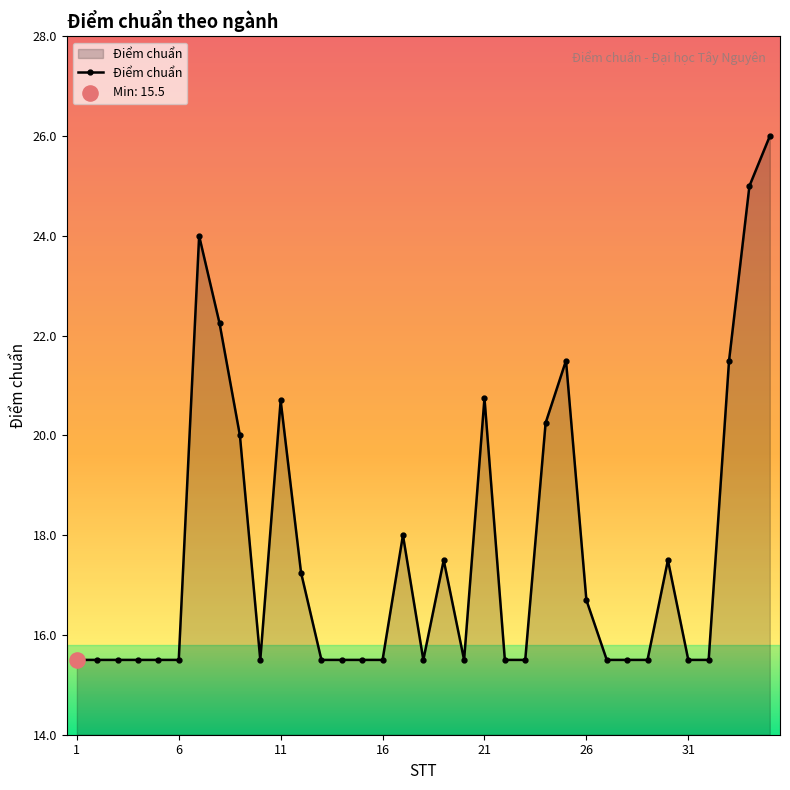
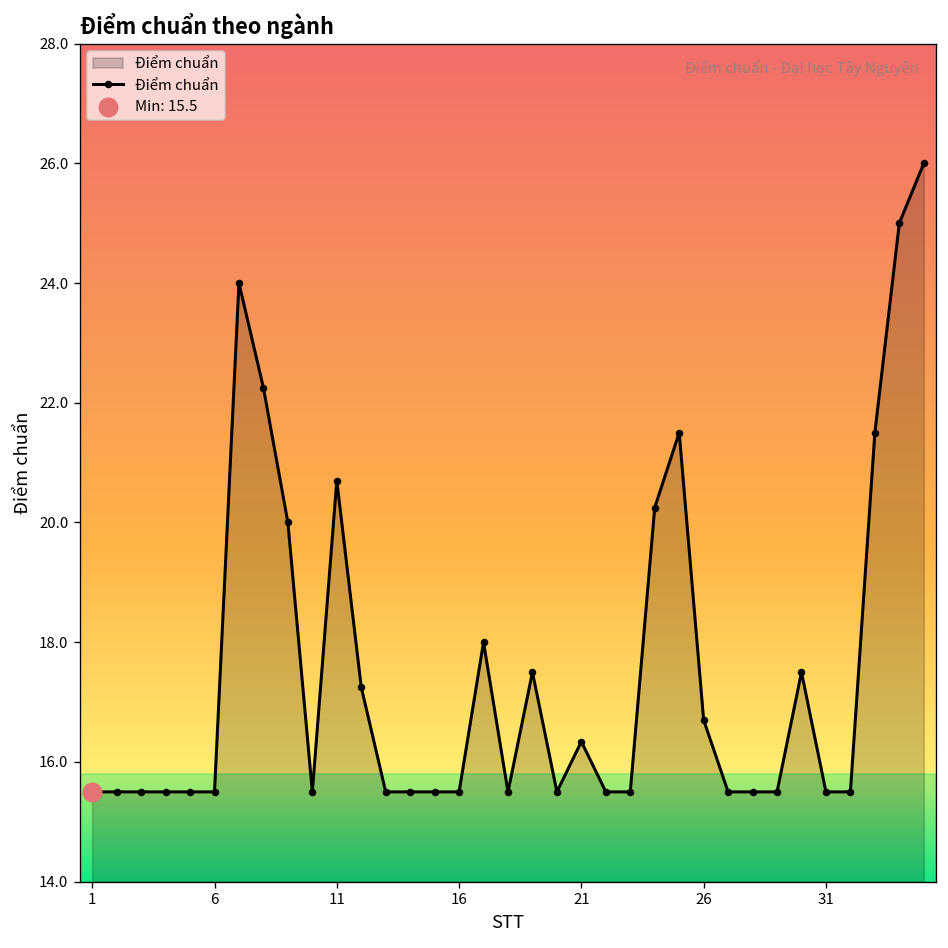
Điểm chuẩn, 21: 20.8 -> 16.3
